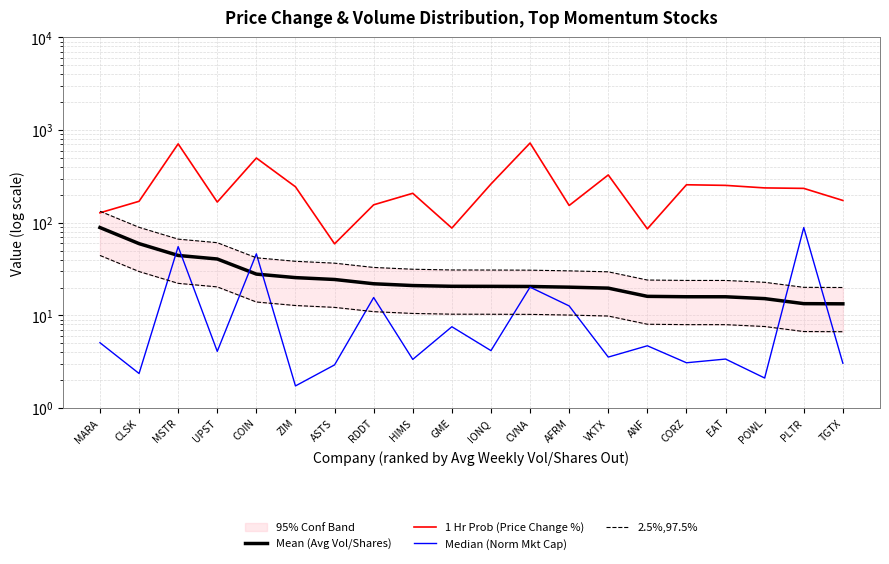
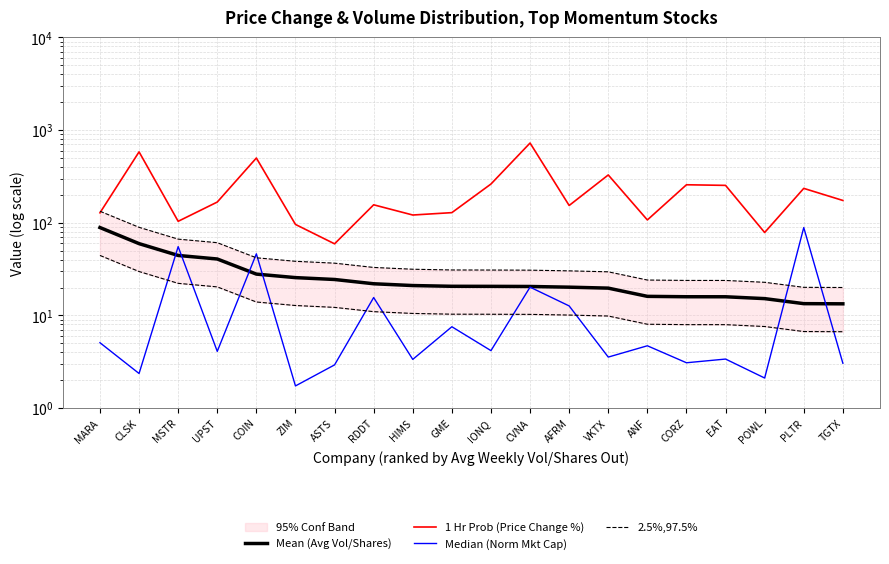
1 Hr Prob (Price Change %), CLSK: 170 -> 600
1 Hr Prob (Price Change %), MSTR: 700 -> 100
1 Hr Prob (Price Change %), ZIM: 240 -> 100
1 Hr Prob (Price Change %), HIMS: 210 -> 120
1 Hr Prob (Price Change %), GME: 90 -> 130
1 Hr Prob (Price Change %), ANF: 90 -> 110
1 Hr Prob (Price Change %), POWL: 240 -> 80
